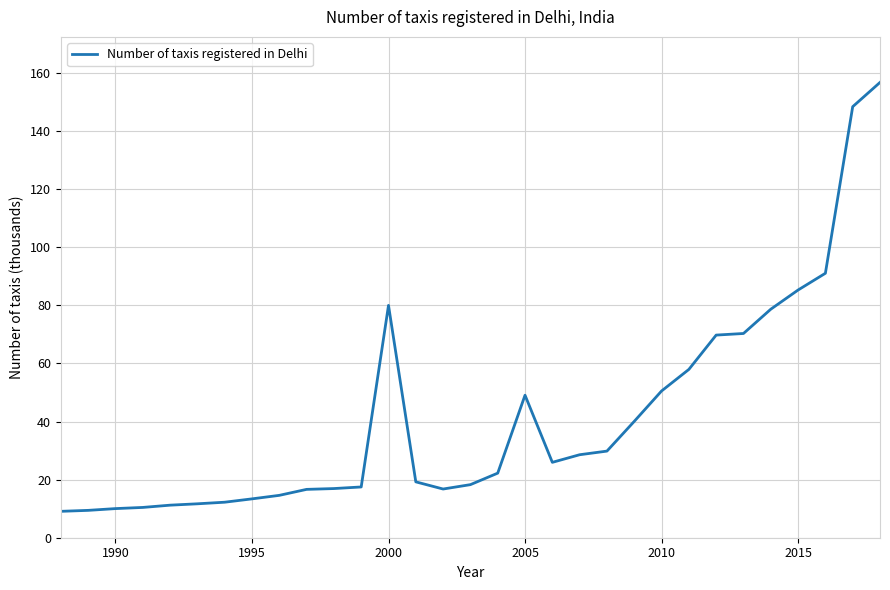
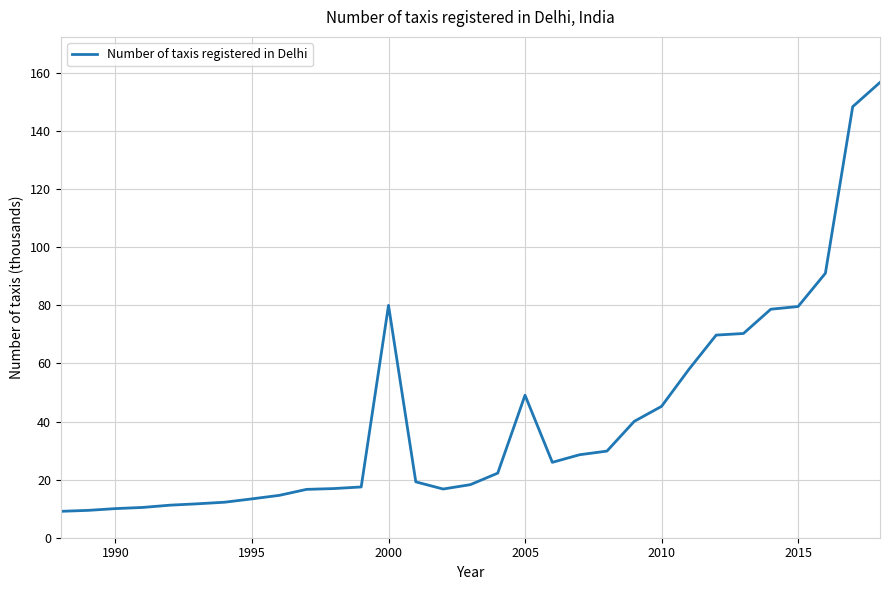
2010: 51 -> 45
2015: 85 -> 80
